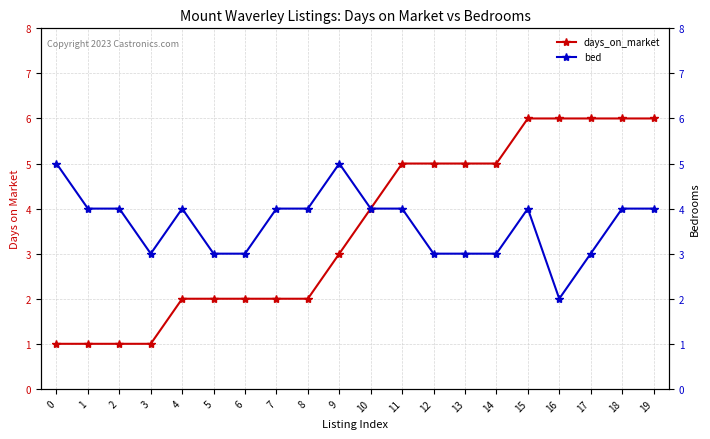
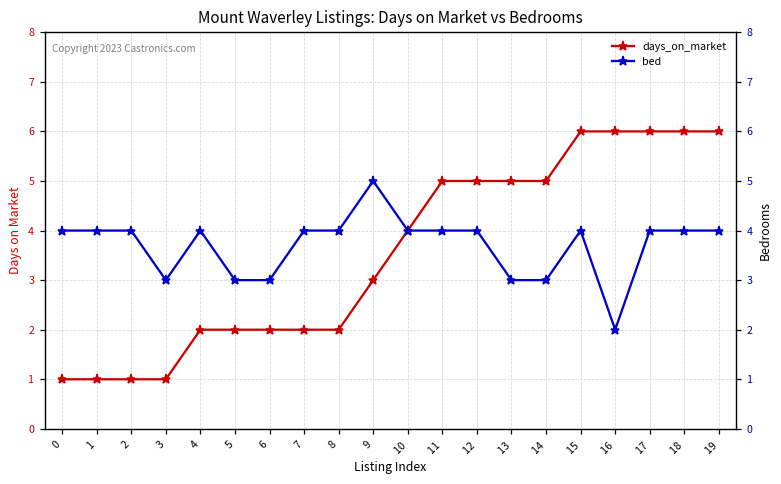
bed, 0: 5 -> 4
bed, 12: 3 -> 4
bed, 17: 3 -> 4
